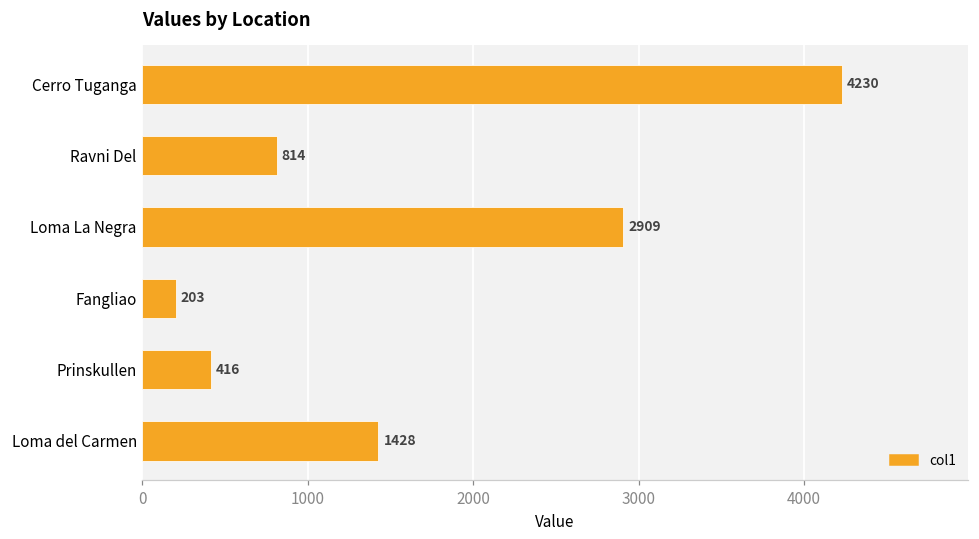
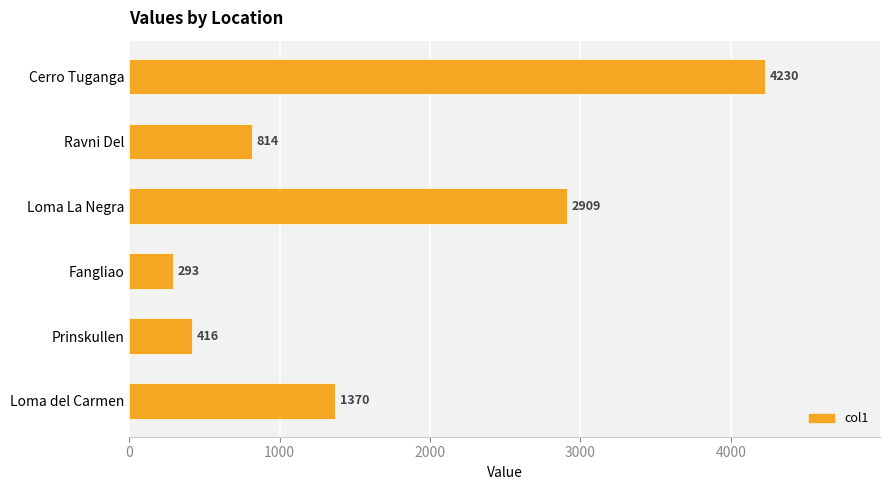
Fangliao: 203 -> 293
Loma del Carmen: 1428 -> 1370
